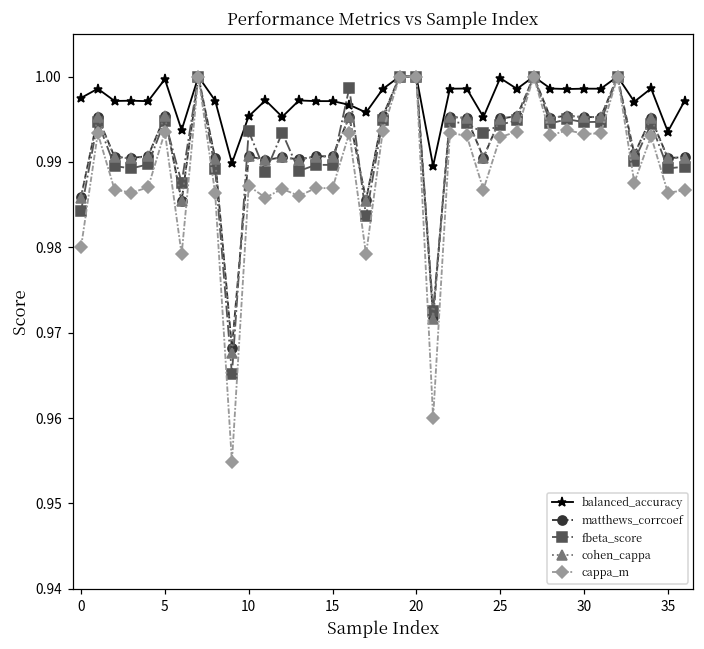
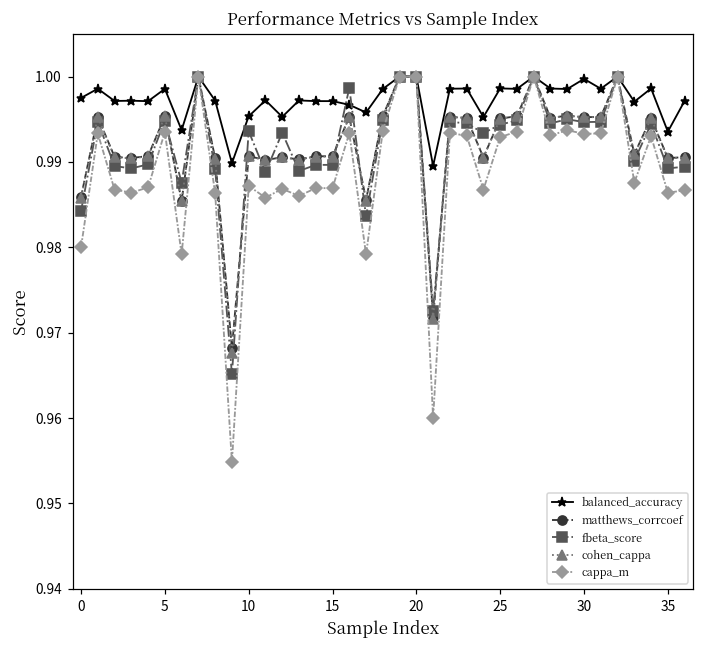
balanced_accuracy, 5: 1.000 -> 0.999
balanced_accuracy, 25: 1.000 -> 0.999
balanced_accuracy, 30: 0.999 -> 1.000
